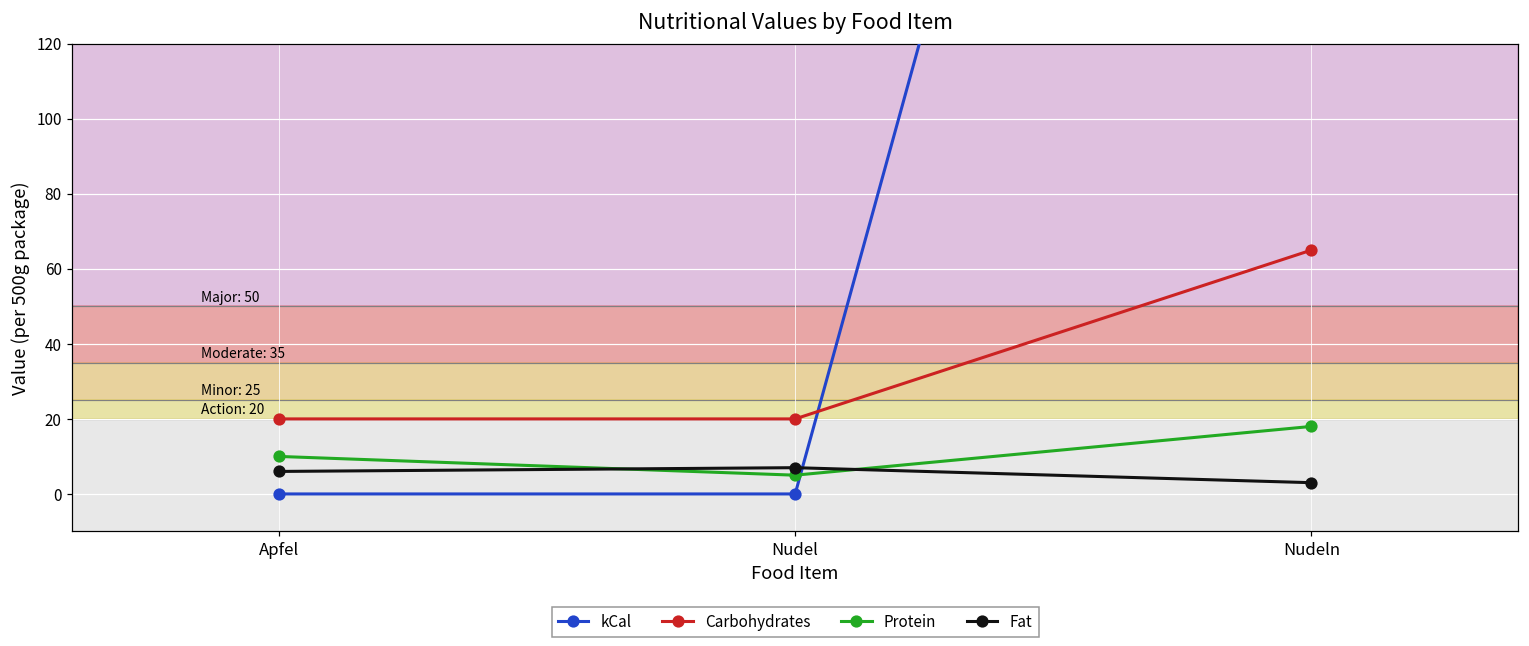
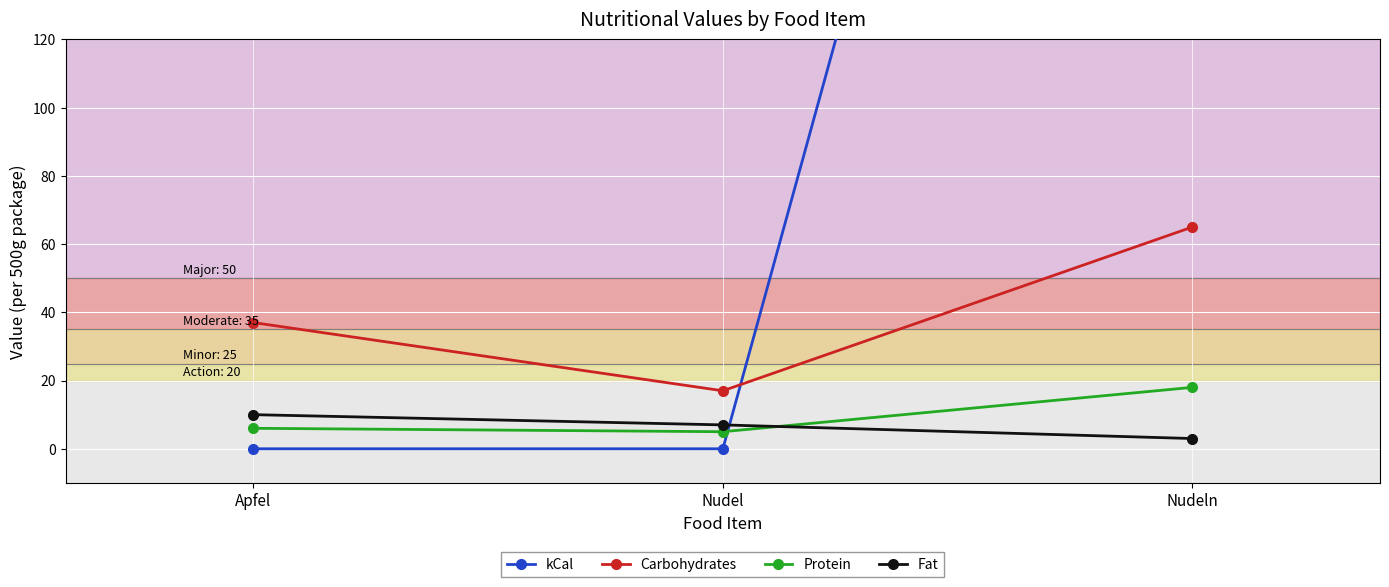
Carbohydrates, Apfel: 20 -> 37
Protein, Apfel: 10 -> 6
Fat, Apfel: 6 -> 10
Carbohydrates, Nudel: 20 -> 17
